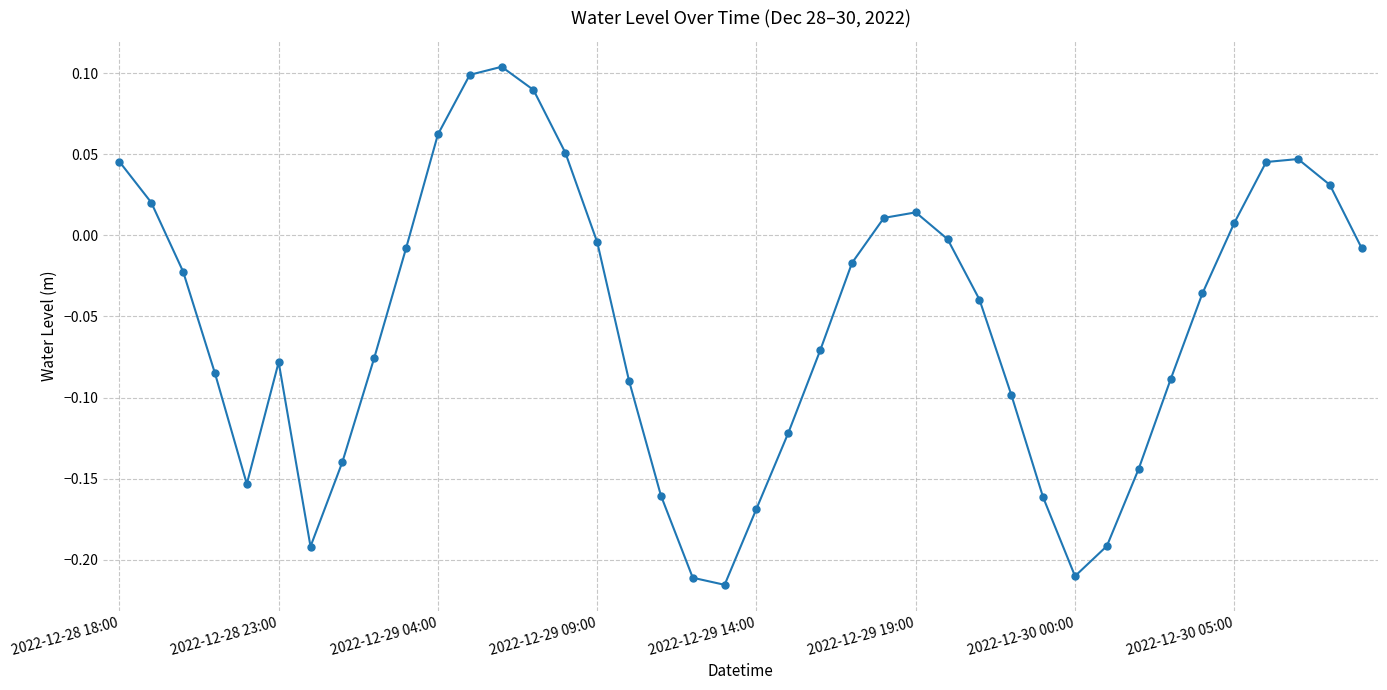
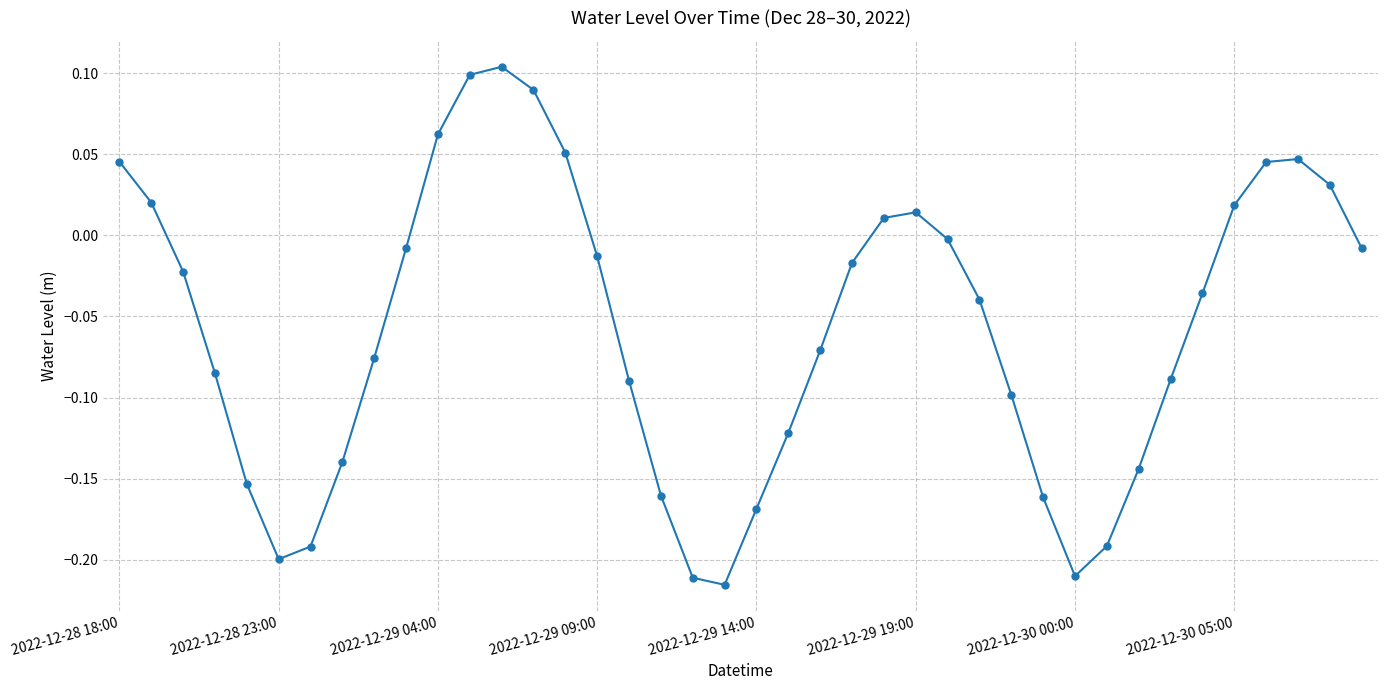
2022-12-28 23:00: -0.078 -> -0.200
2022-12-29 09:00: -0.004 -> -0.013
2022-12-30 05:00: 0.008 -> 0.019
